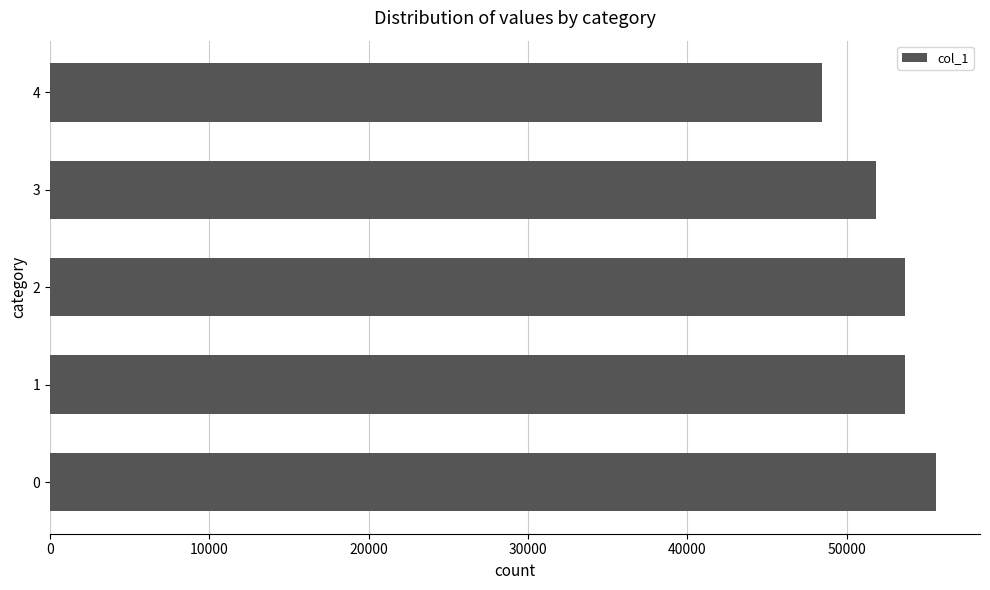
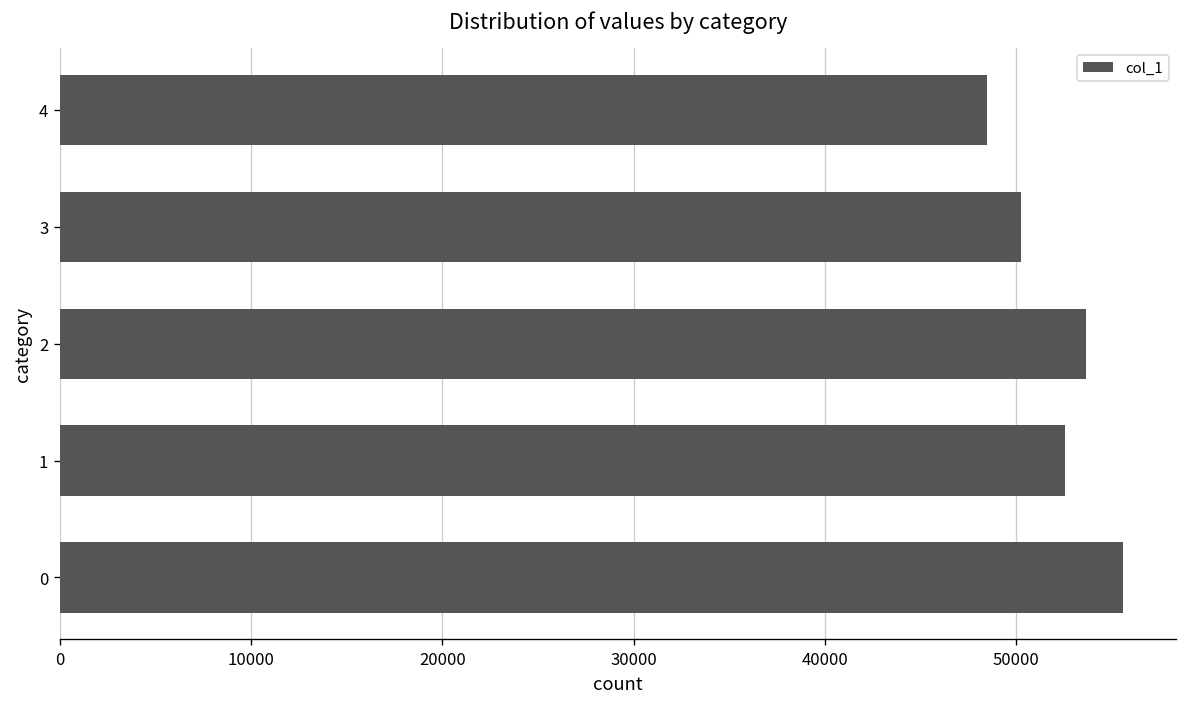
3: 51900 -> 50200
1: 53600 -> 52500
